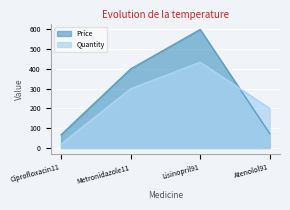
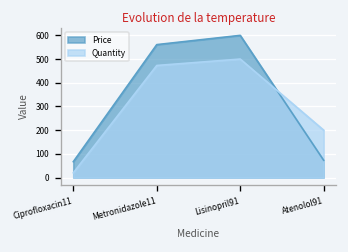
Price, Metronidazole11: 400 -> 560
Quantity, Metronidazole11: 300 -> 470
Quantity, Lisinopril91: 430 -> 500
